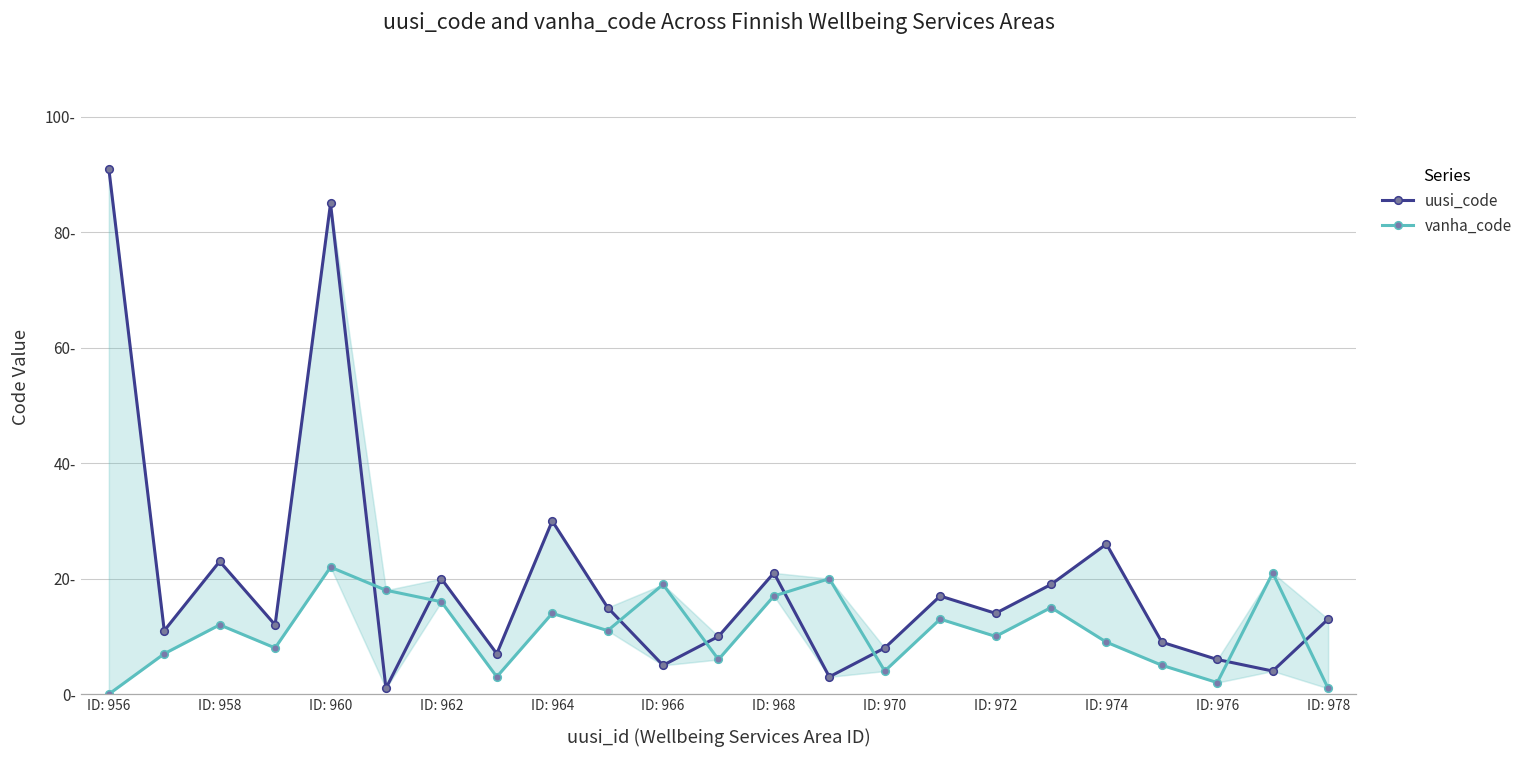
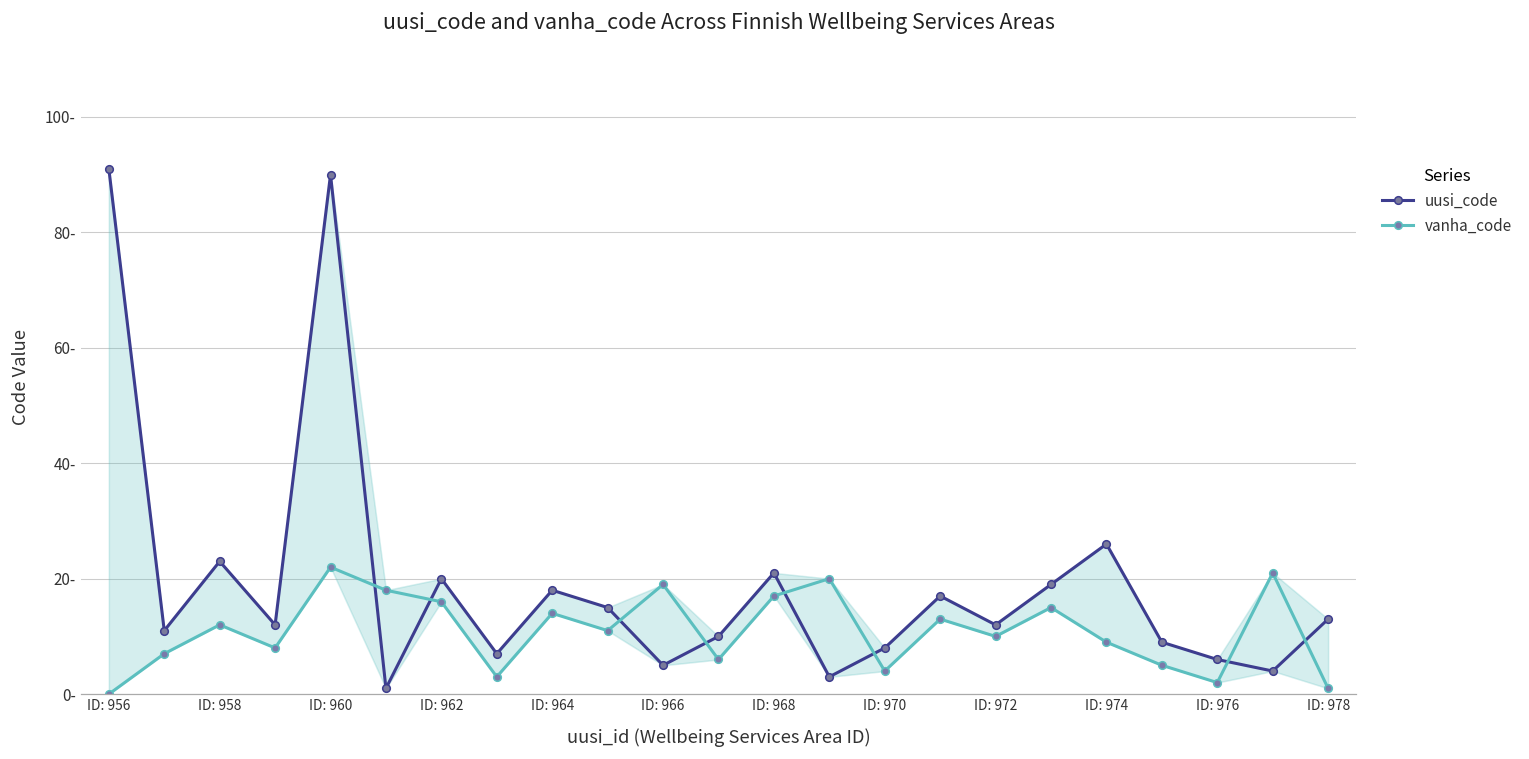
uusi_code, ID: 960: 85- -> 90-
uusi_code, ID: 964: 30- -> 18-
uusi_code, ID: 972: 14- -> 12-
